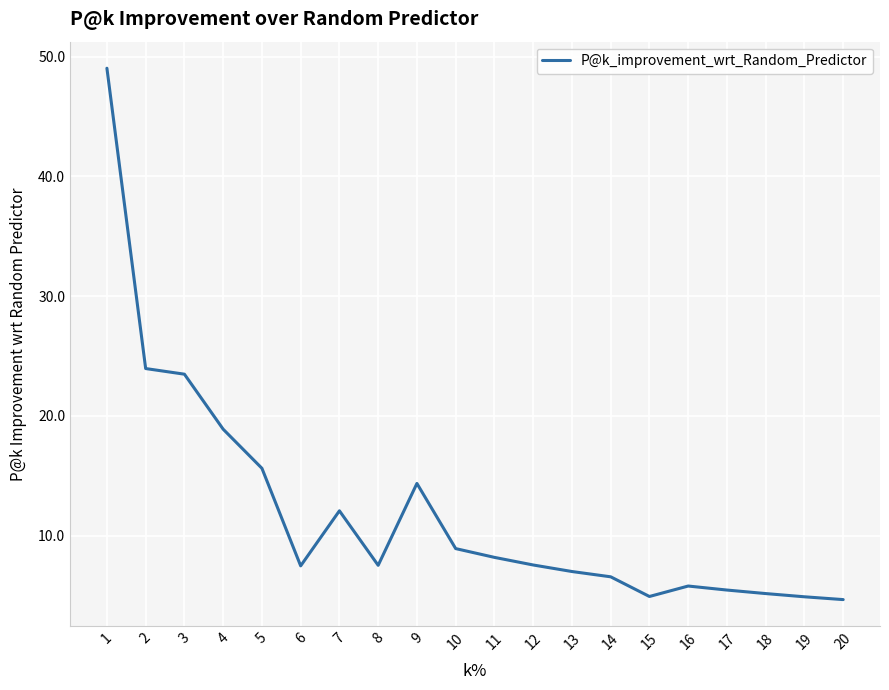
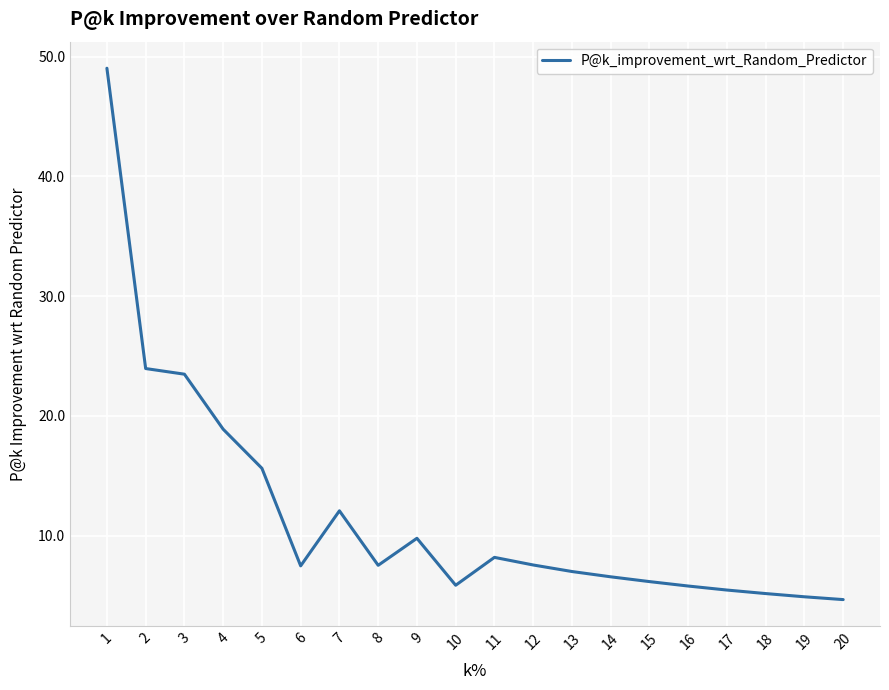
9: 14.4 -> 9.8
10: 8.9 -> 5.8
15: 4.9 -> 6.1
